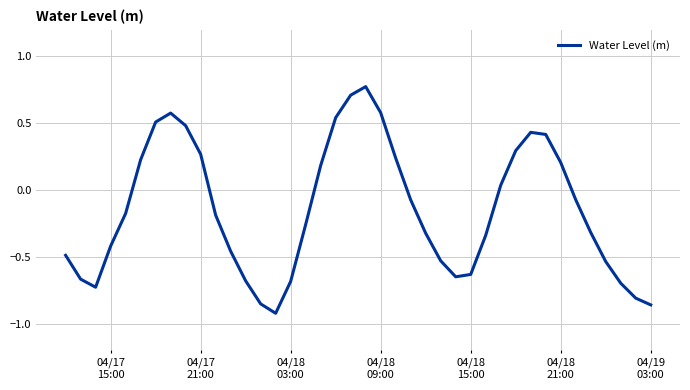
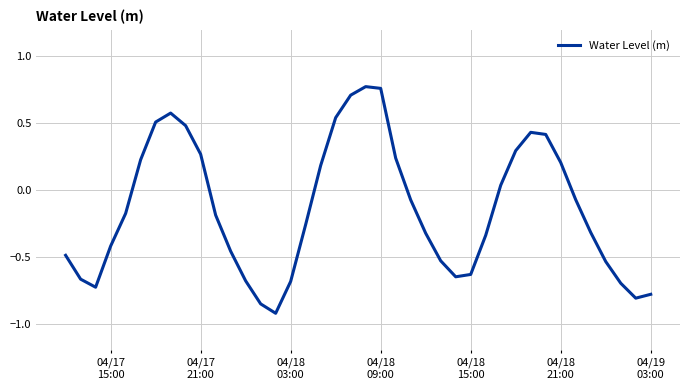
04/18 09:00: 0.58 -> 0.76
04/19 03:00: -0.86 -> -0.78
